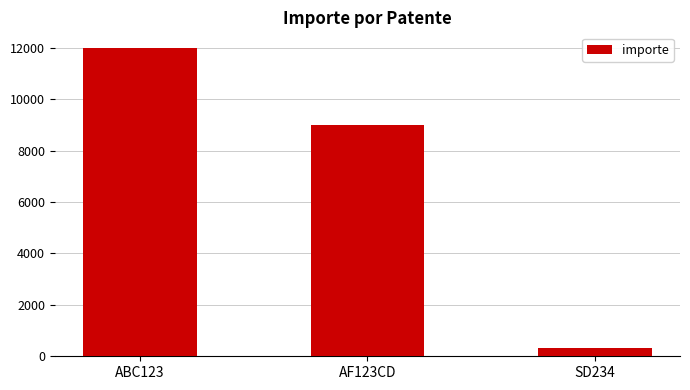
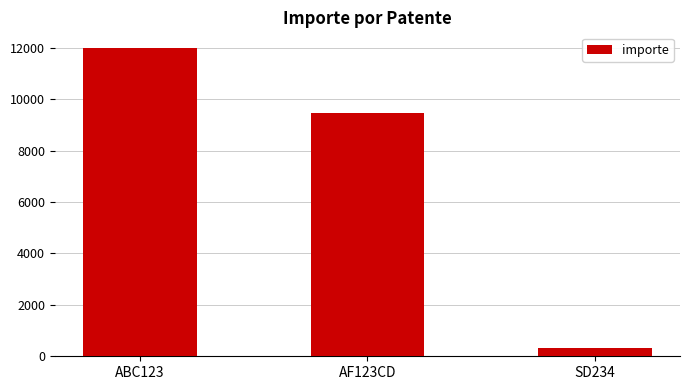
AF123CD: 9000 -> 9500
